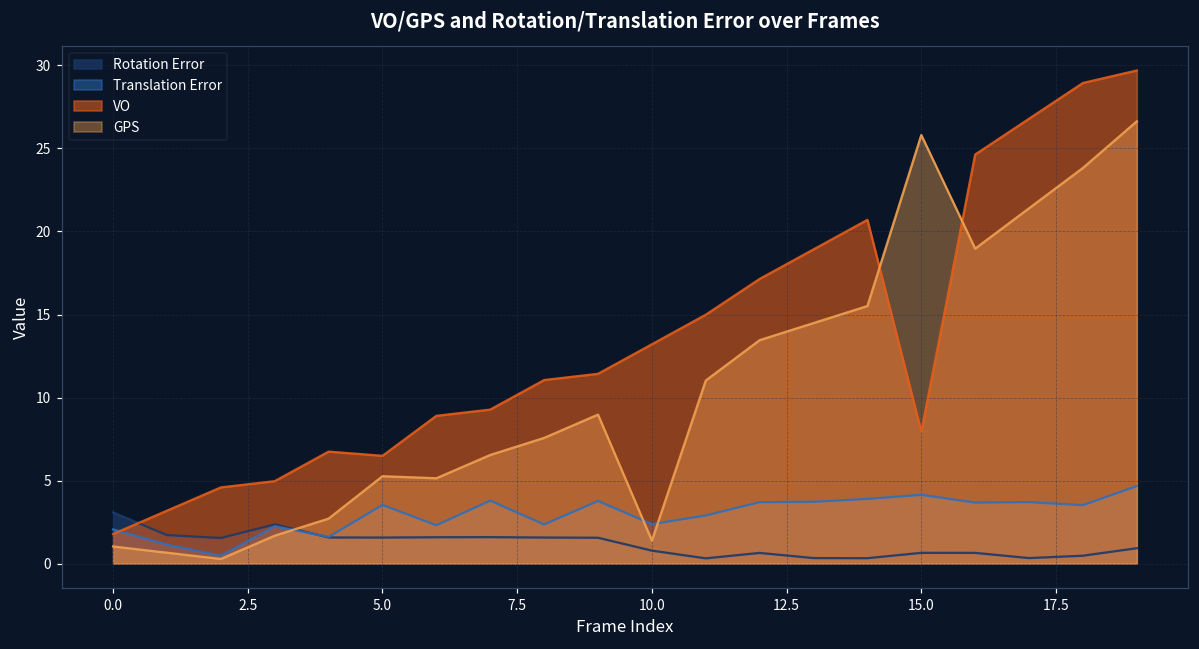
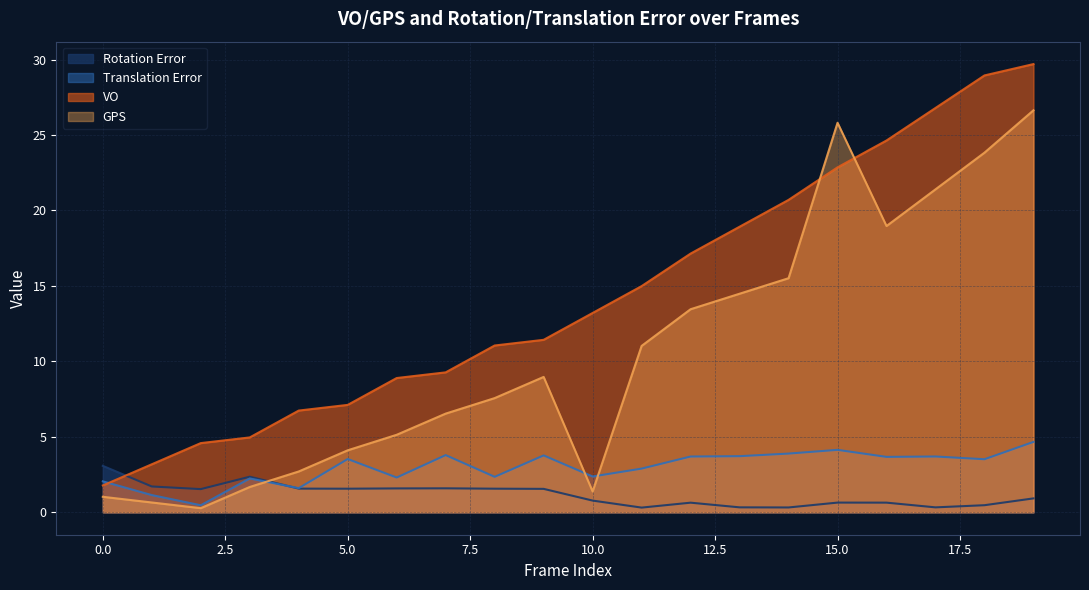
VO, 5.0: 6.5 -> 7.1
GPS, 5.0: 5.3 -> 4.1
VO, 15.0: 7.9 -> 22.9
